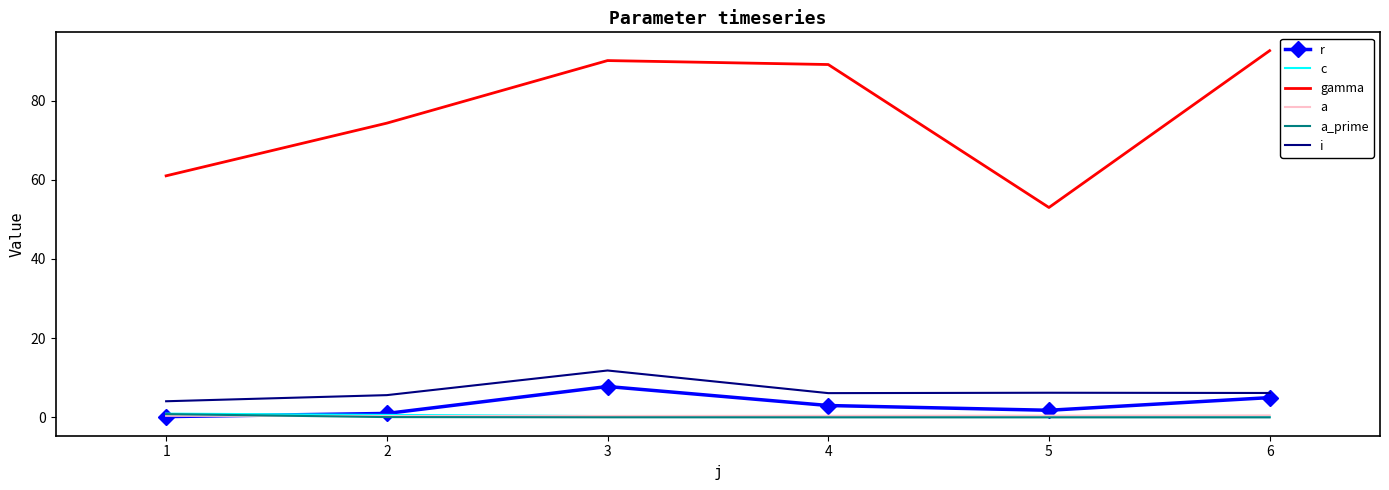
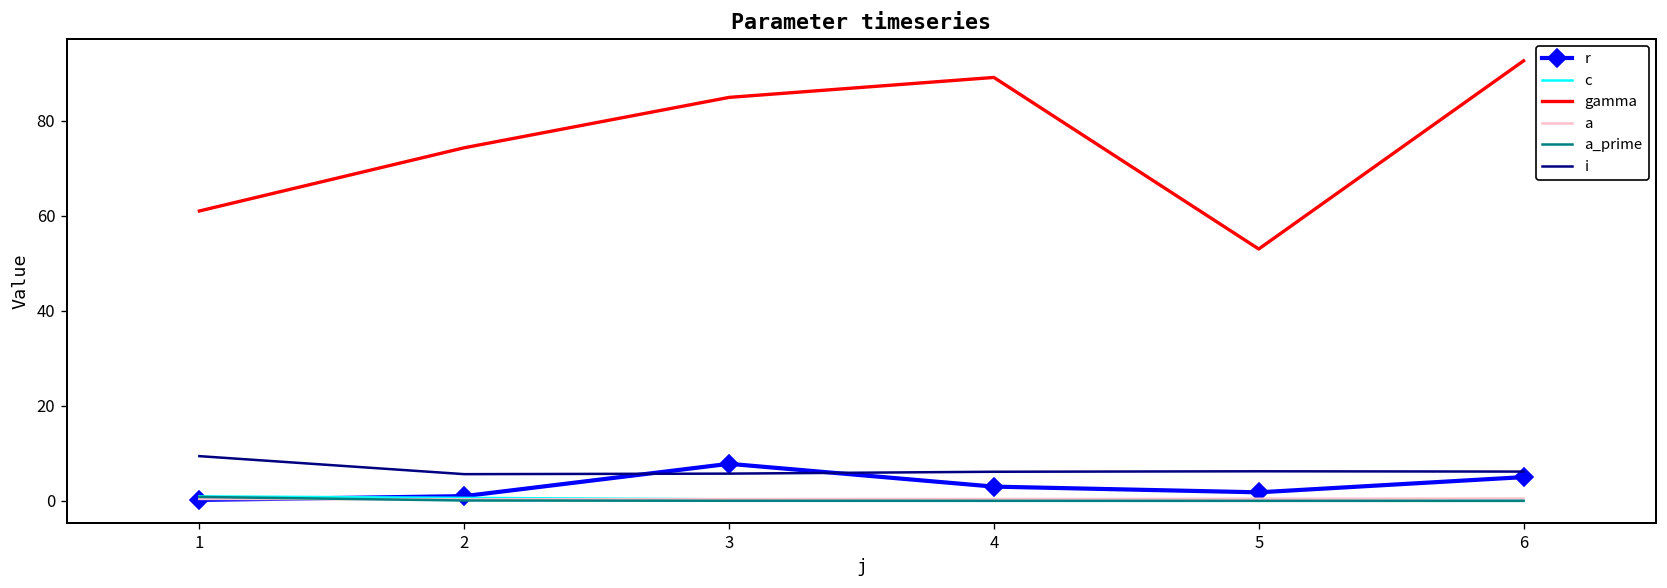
i, 1: 4 -> 9
gamma, 3: 90 -> 85
i, 3: 12 -> 6
